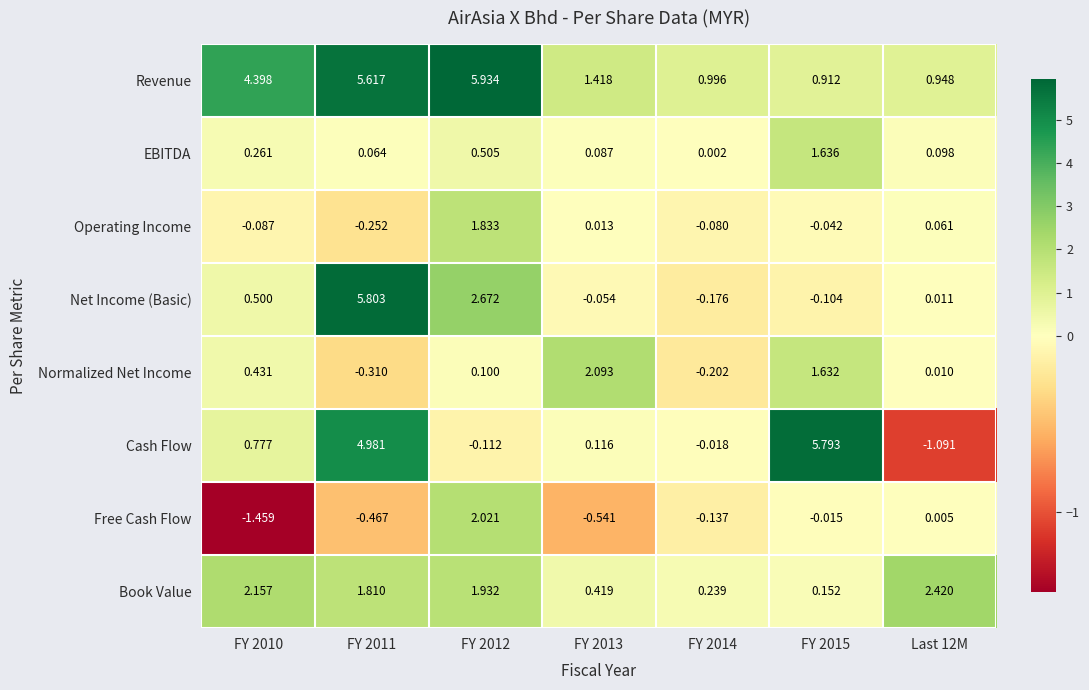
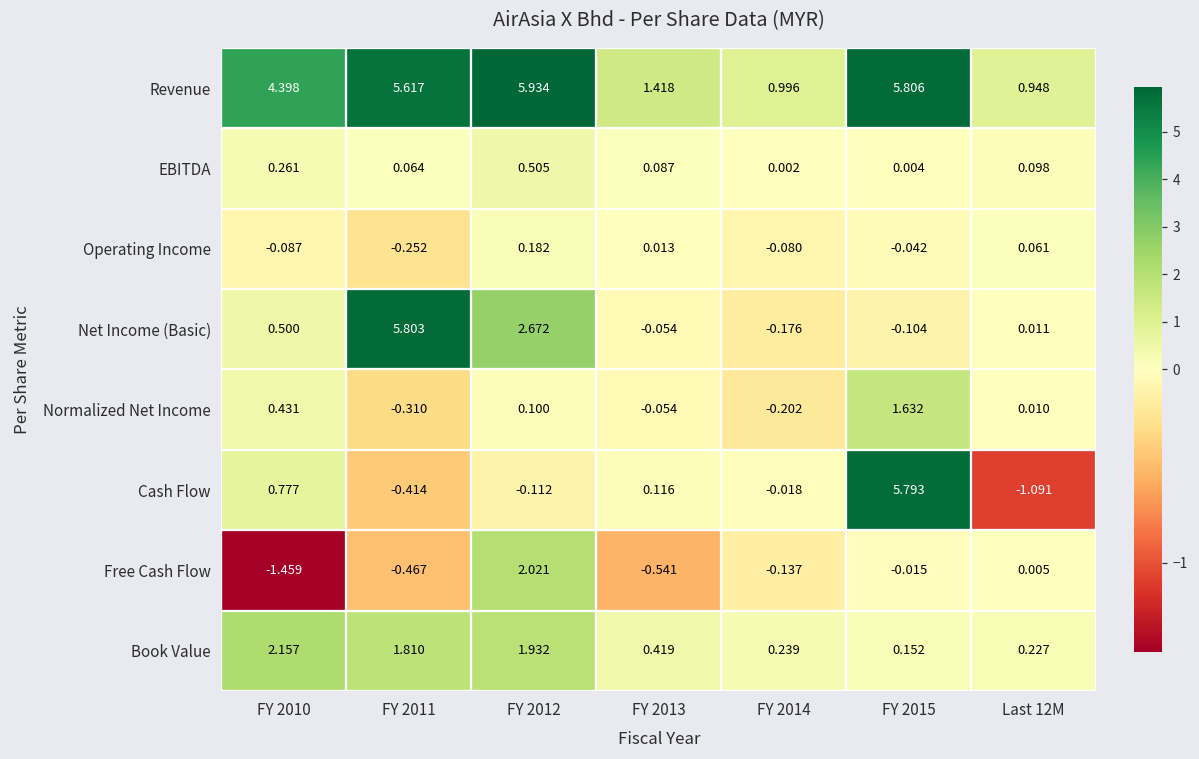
Revenue, FY 2015: 0.912 -> 5.806
EBITDA, FY 2015: 1.636 -> 0.004
Operating Income, FY 2012: 1.833 -> 0.182
Normalized Net Income, FY 2013: 2.093 -> -0.054
Cash Flow, FY 2011: 4.981 -> -0.414
Book Value, Last 12M: 2.420 -> 0.227
